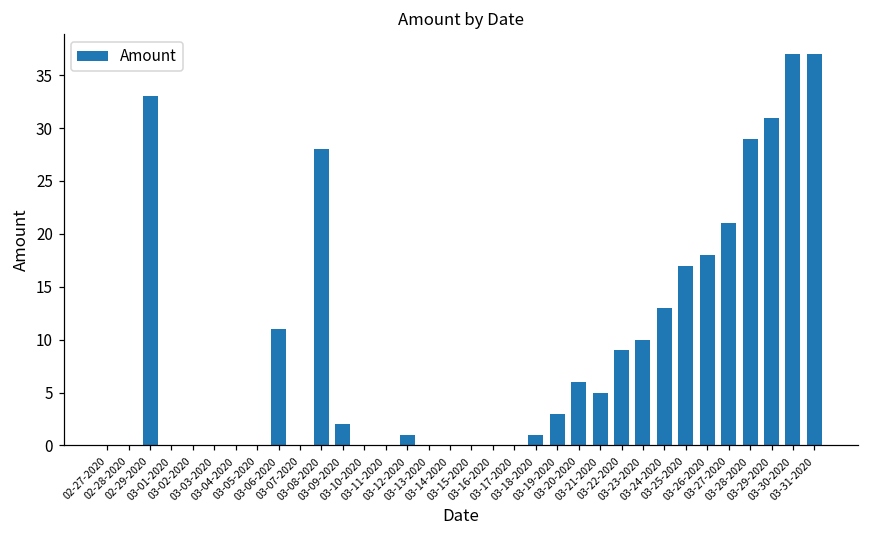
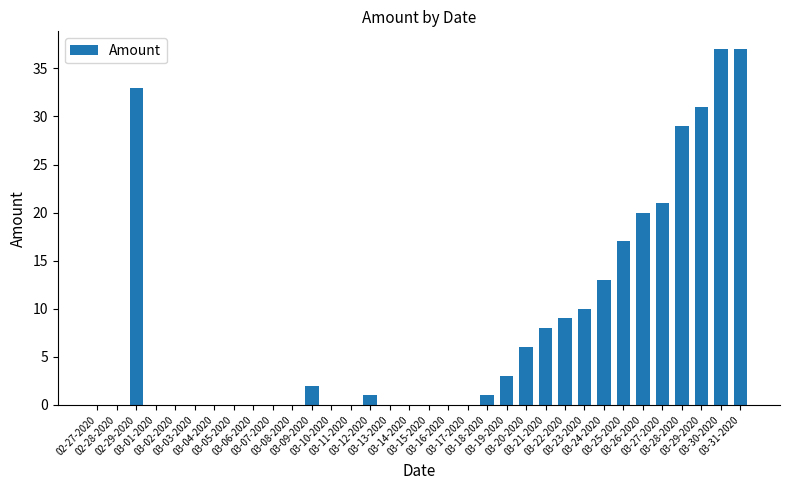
03-06-2020: 11 -> 0
03-08-2020: 28 -> 0
03-21-2020: 5 -> 8
03-26-2020: 18 -> 20
